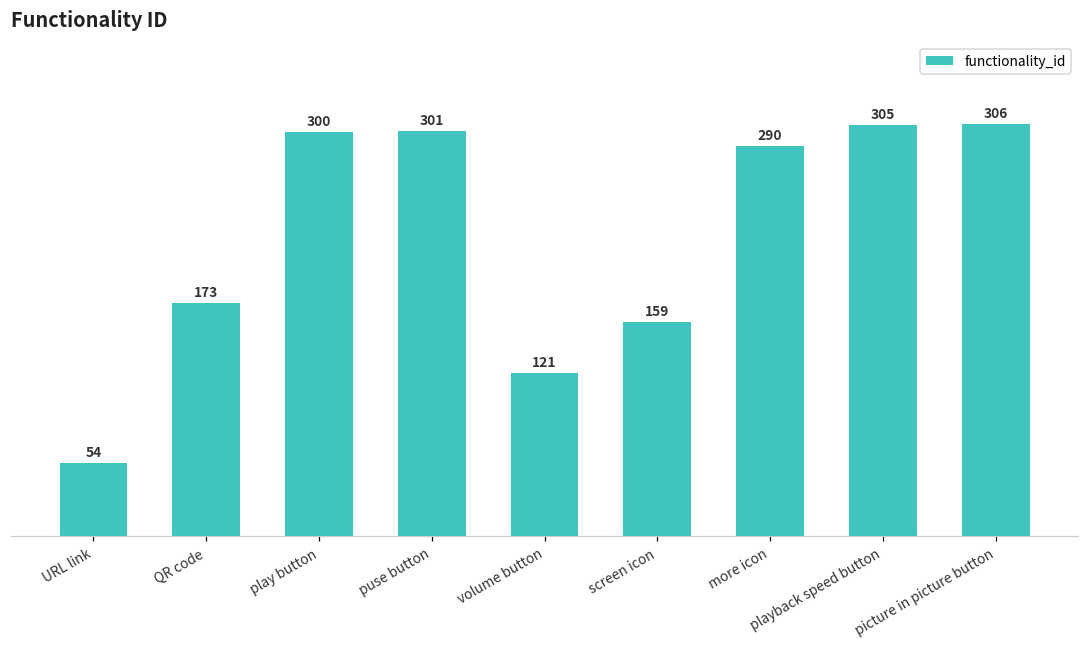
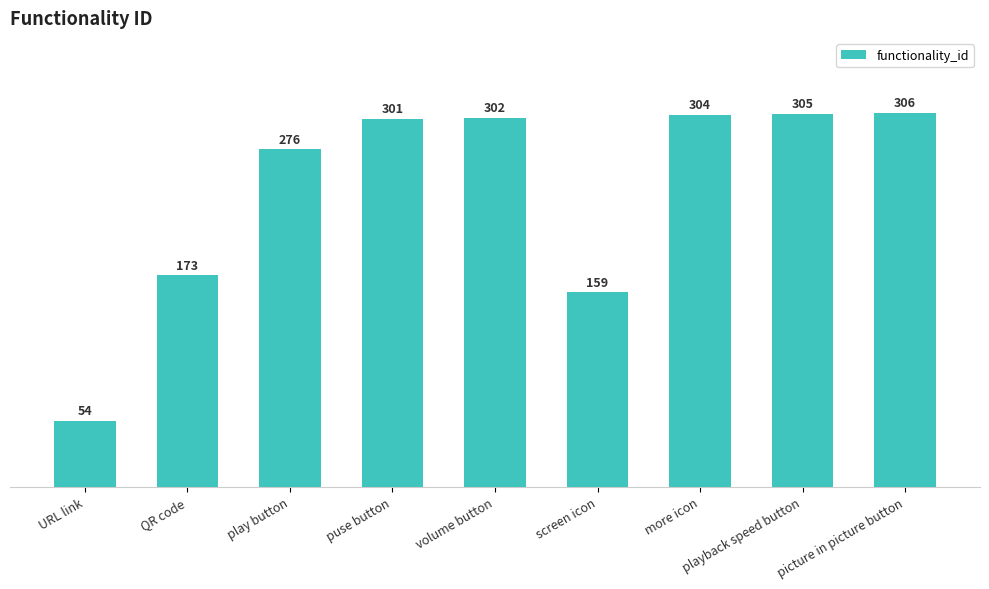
play button: 300 -> 276
volume button: 121 -> 302
more icon: 290 -> 304
